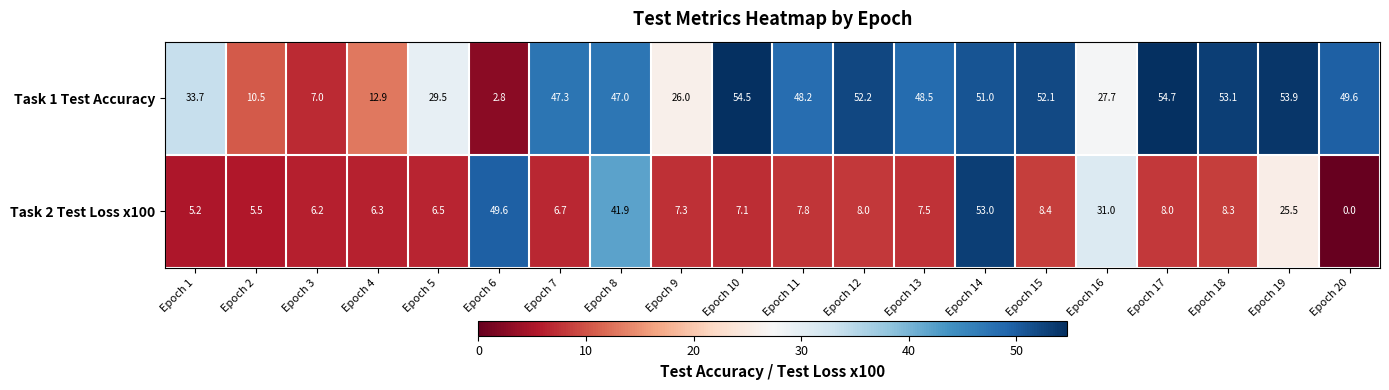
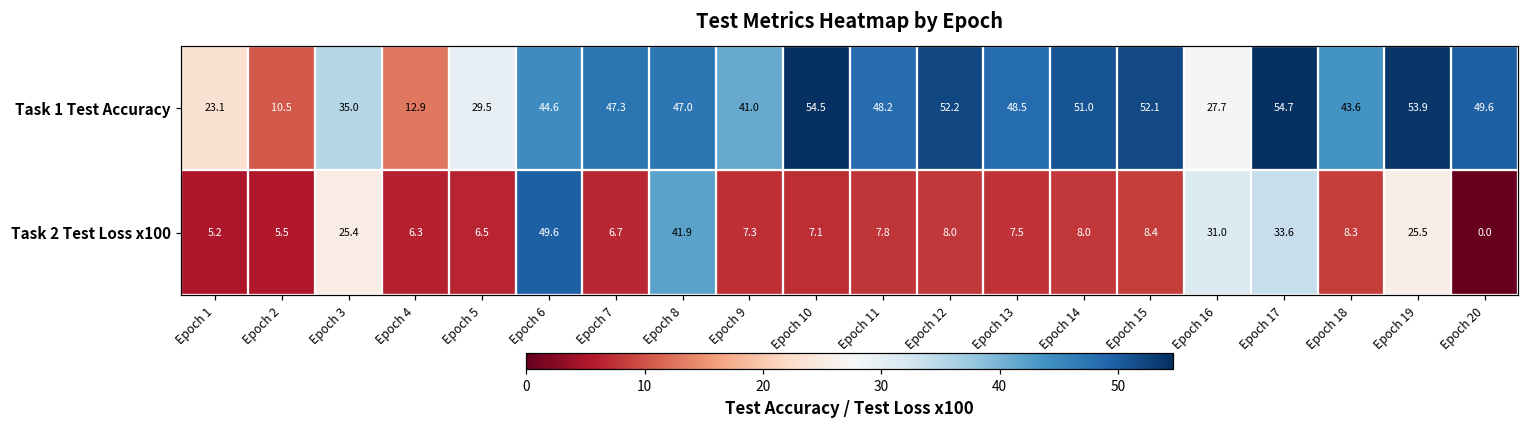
Task 1 Test Accuracy, Epoch 1: 33.7 -> 23.1
Task 1 Test Accuracy, Epoch 3: 7.0 -> 35.0
Task 1 Test Accuracy, Epoch 6: 2.8 -> 44.6
Task 1 Test Accuracy, Epoch 9: 26.0 -> 41.0
Task 1 Test Accuracy, Epoch 18: 53.1 -> 43.6
Task 2 Test Loss x100, Epoch 3: 6.2 -> 25.4
Task 2 Test Loss x100, Epoch 14: 53.0 -> 8.0
Task 2 Test Loss x100, Epoch 17: 8.0 -> 33.6
